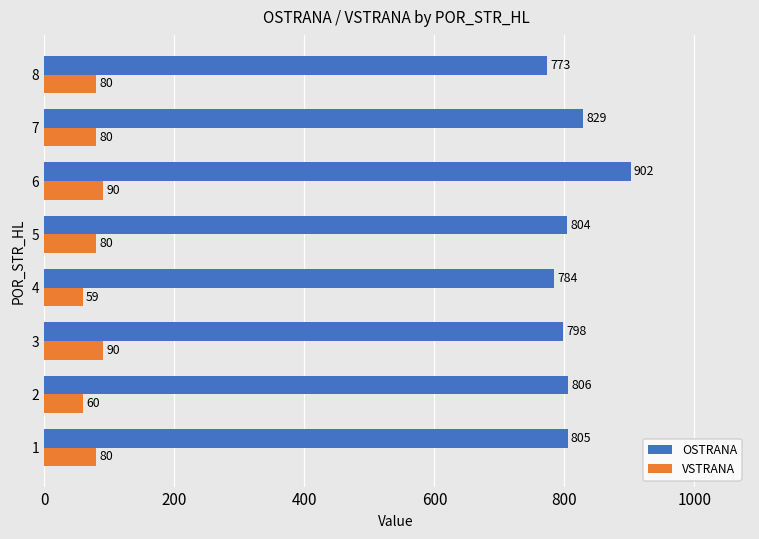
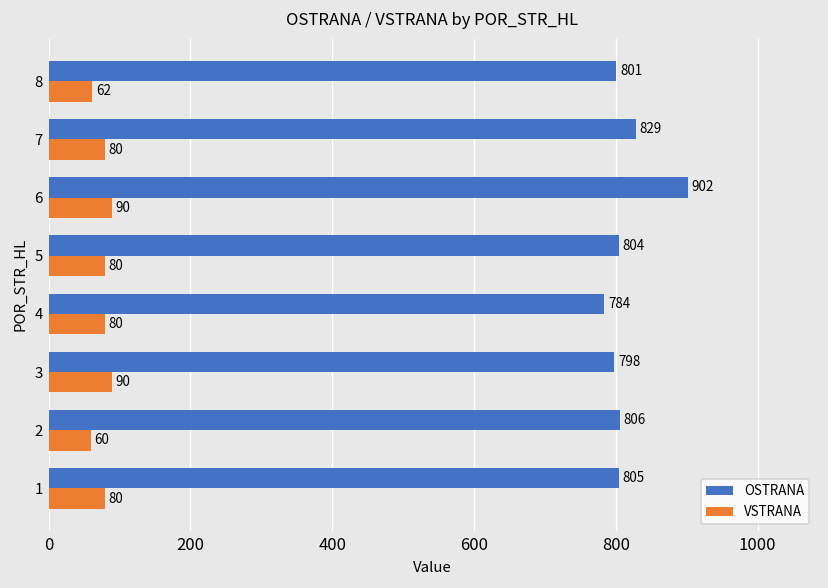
OSTRANA, 8: 773 -> 801
VSTRANA, 8: 80 -> 62
VSTRANA, 4: 59 -> 80
